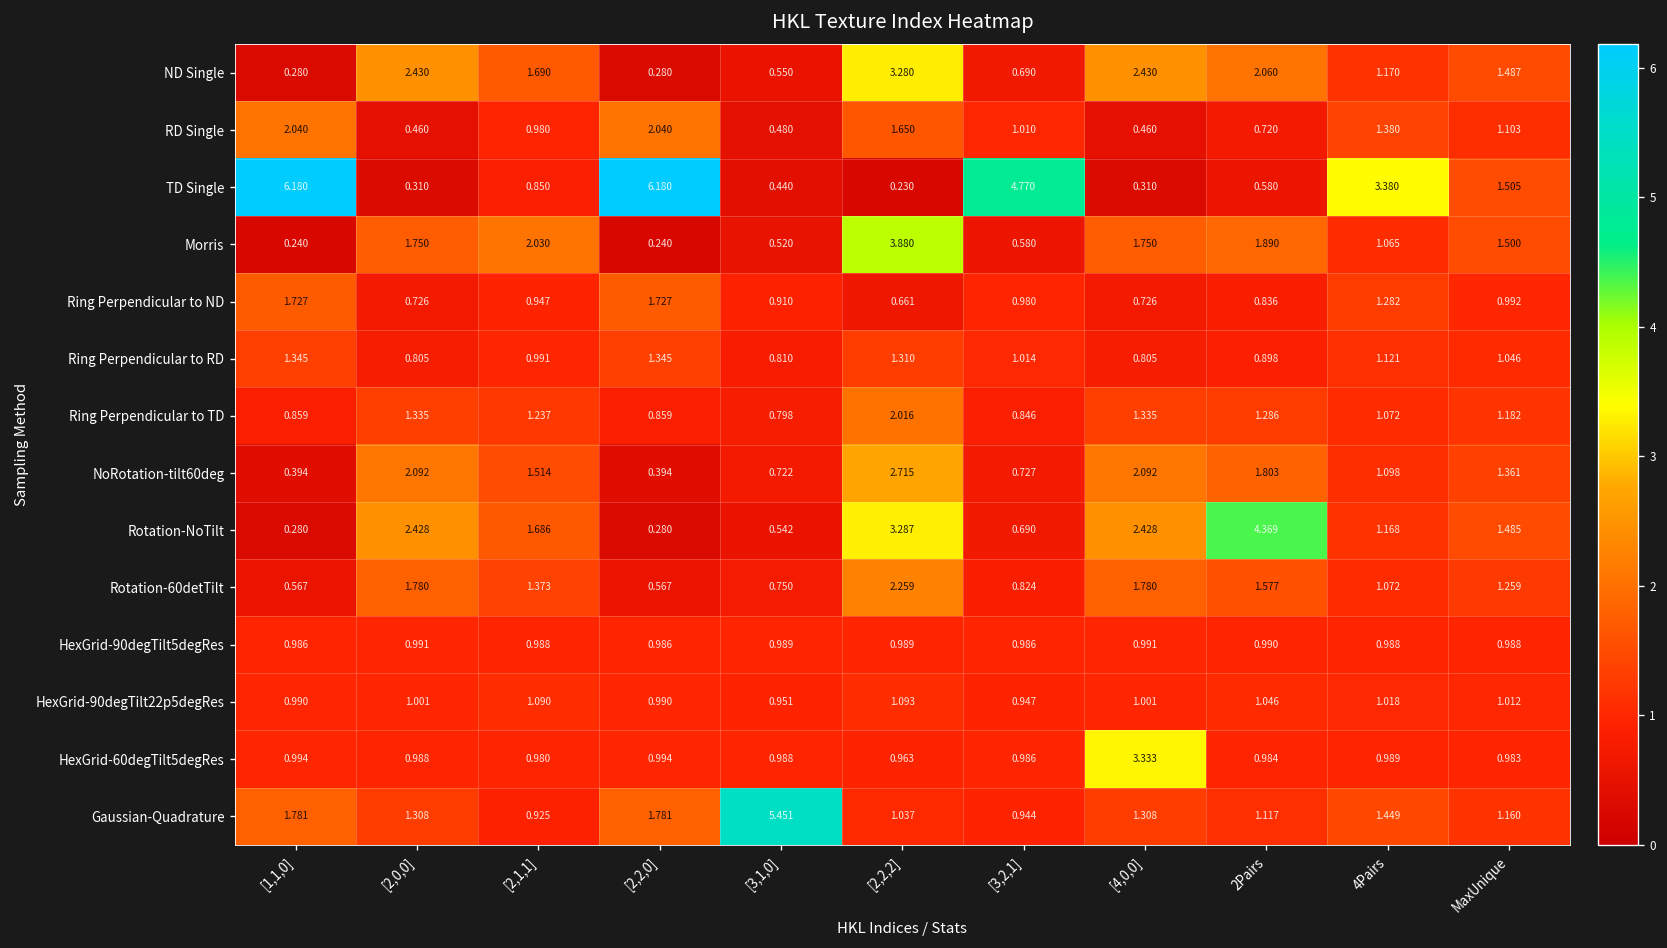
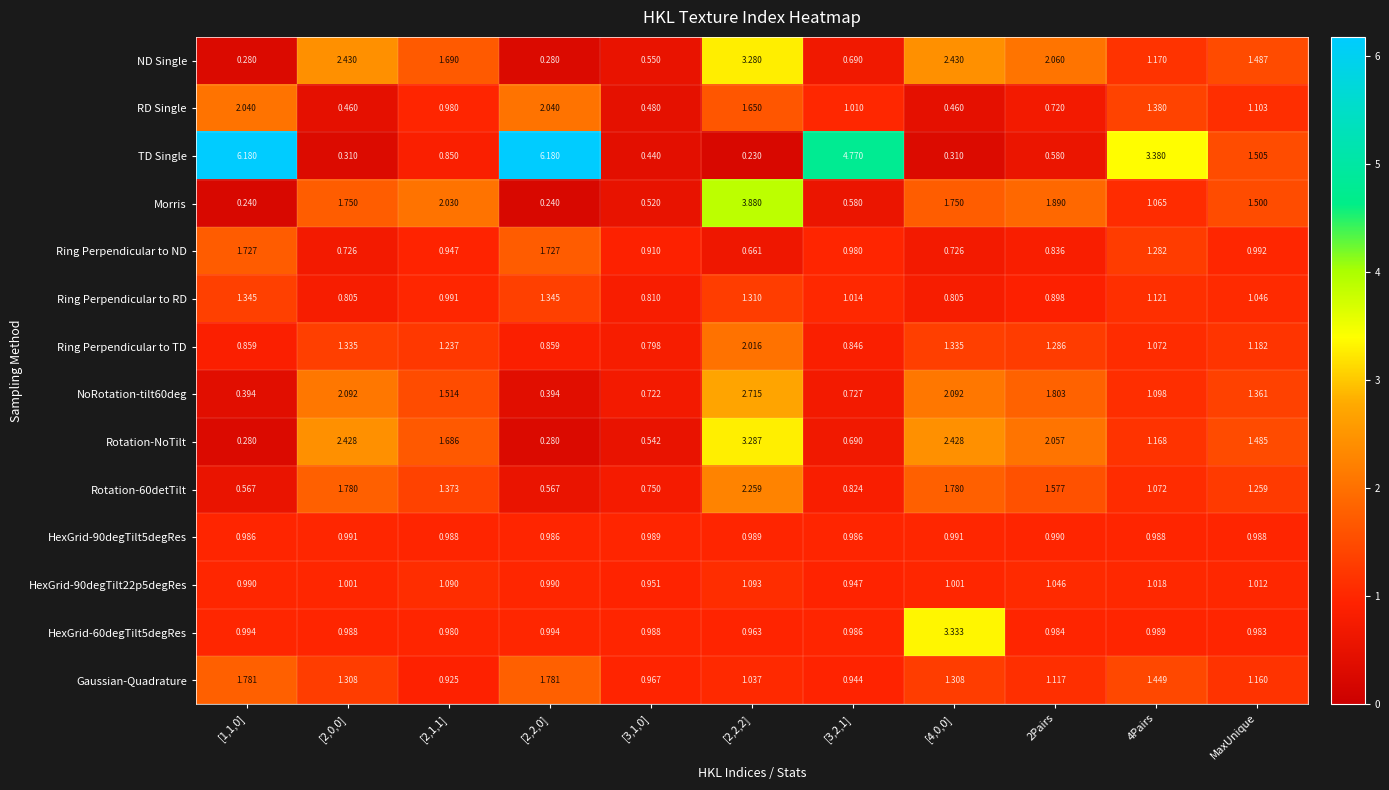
Rotation-NoTilt, 2Pairs: 4.369 -> 2.057
Gaussian-Quadrature, [3,1,0]: 5.451 -> 0.967
